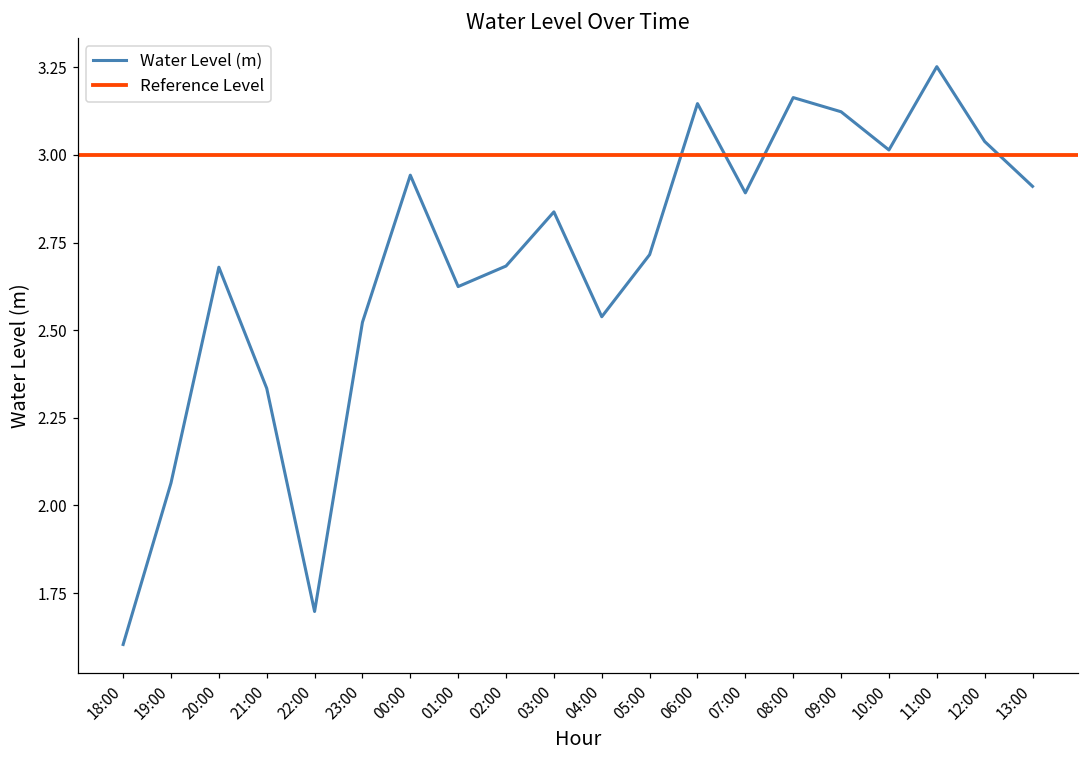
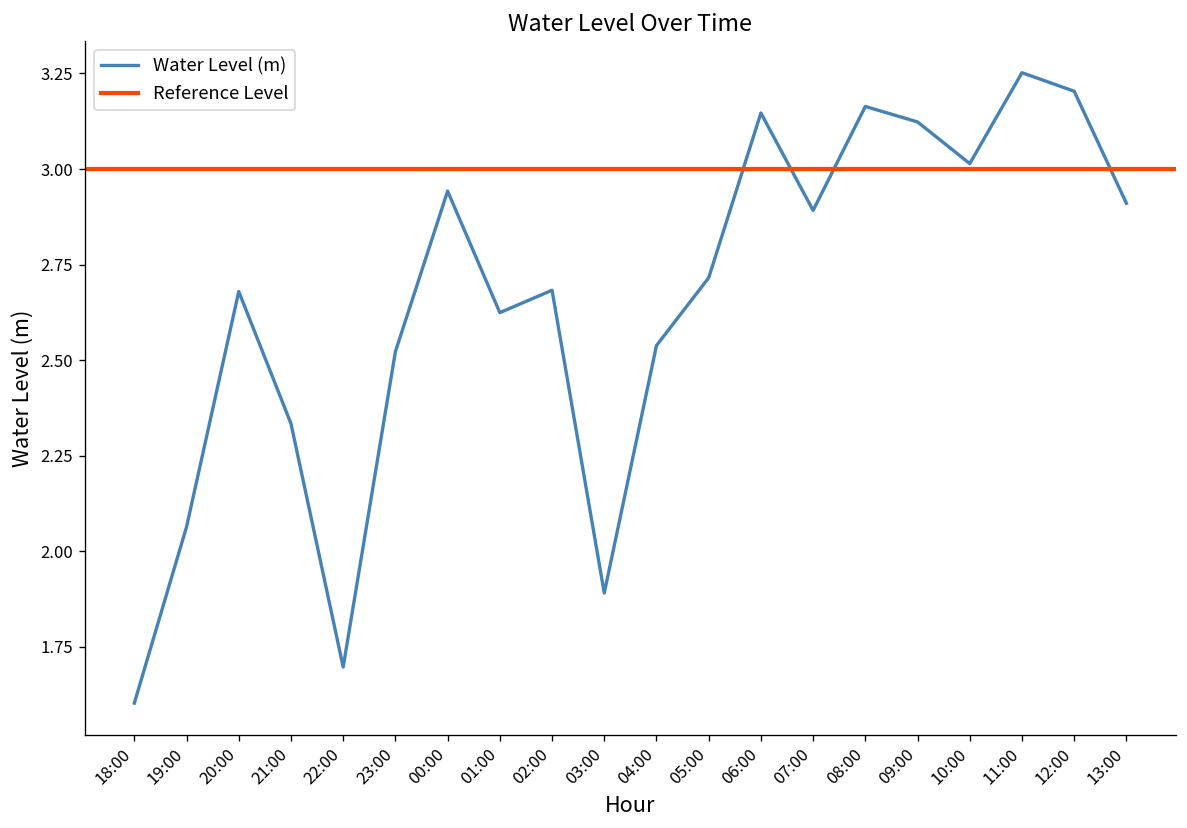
03:00: 2.84 -> 1.89
12:00: 3.04 -> 3.20
